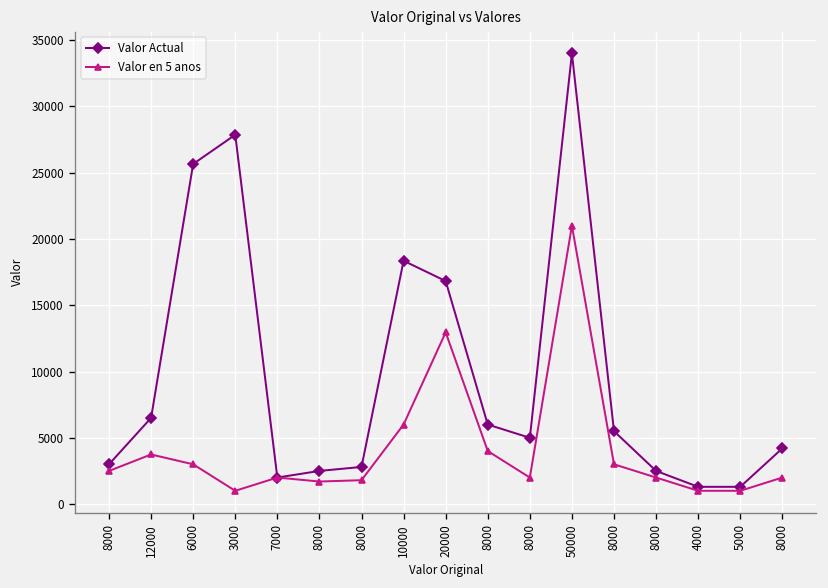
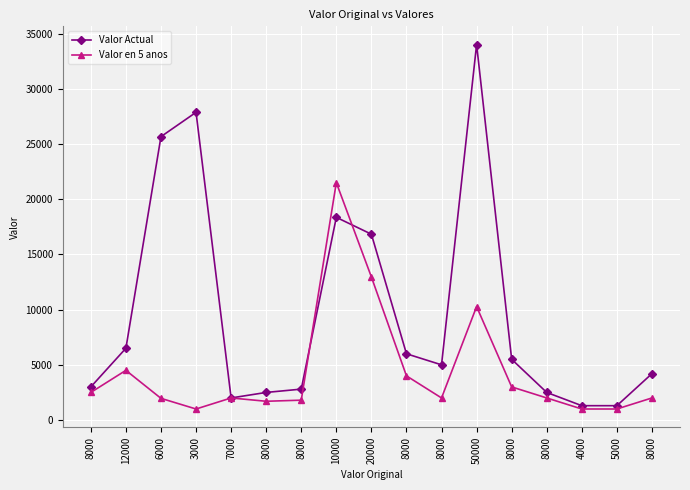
Valor en 5 anos, 12000: 3700 -> 4500
Valor en 5 anos, 6000: 3000 -> 2000
Valor en 5 anos, 10000: 6000 -> 21500
Valor en 5 anos, 50000: 21000 -> 10300
